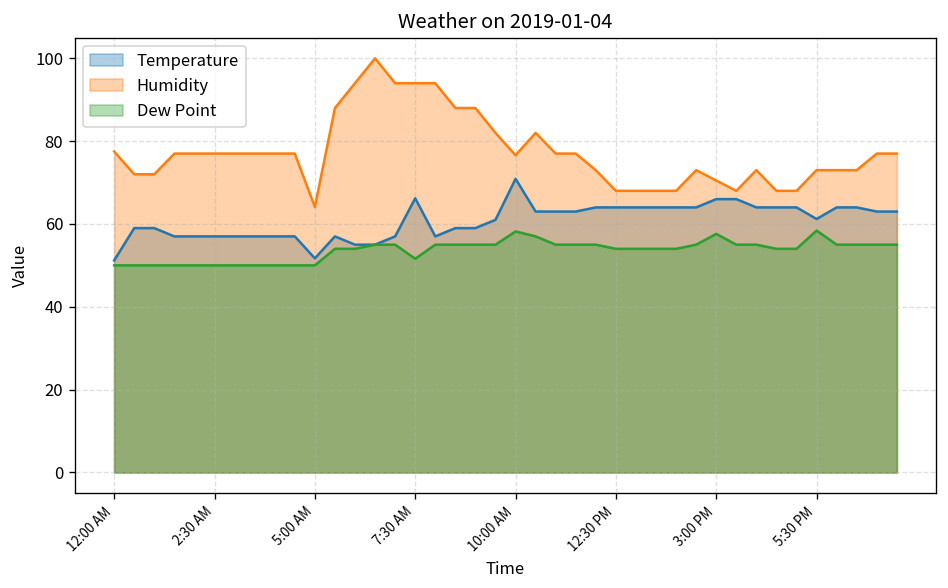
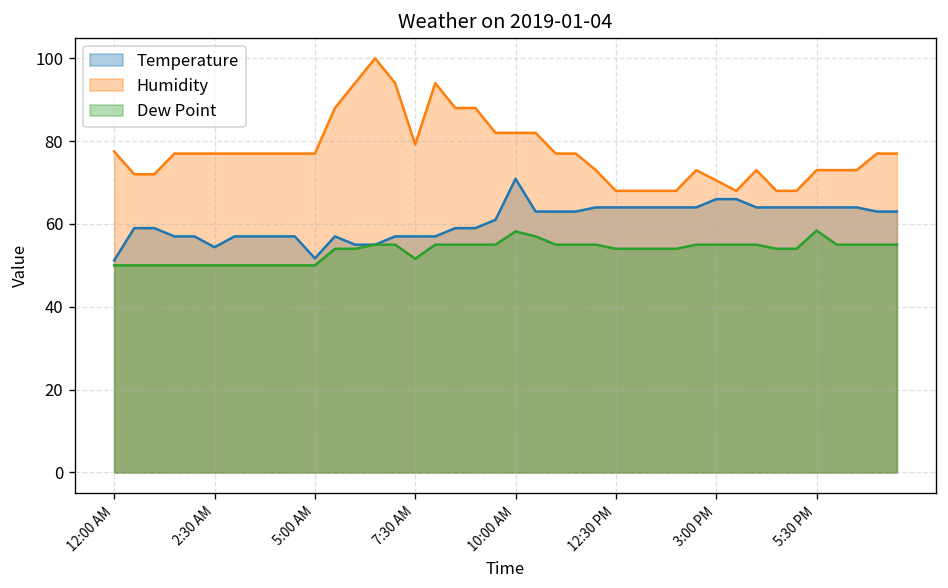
Temperature, 2:30 AM: 57 -> 54
Humidity, 5:00 AM: 64 -> 77
Temperature, 7:30 AM: 66 -> 57
Humidity, 7:30 AM: 94 -> 79
Humidity, 10:00 AM: 77 -> 82
Dew Point, 3:00 PM: 58 -> 55
Temperature, 5:30 PM: 61 -> 64
